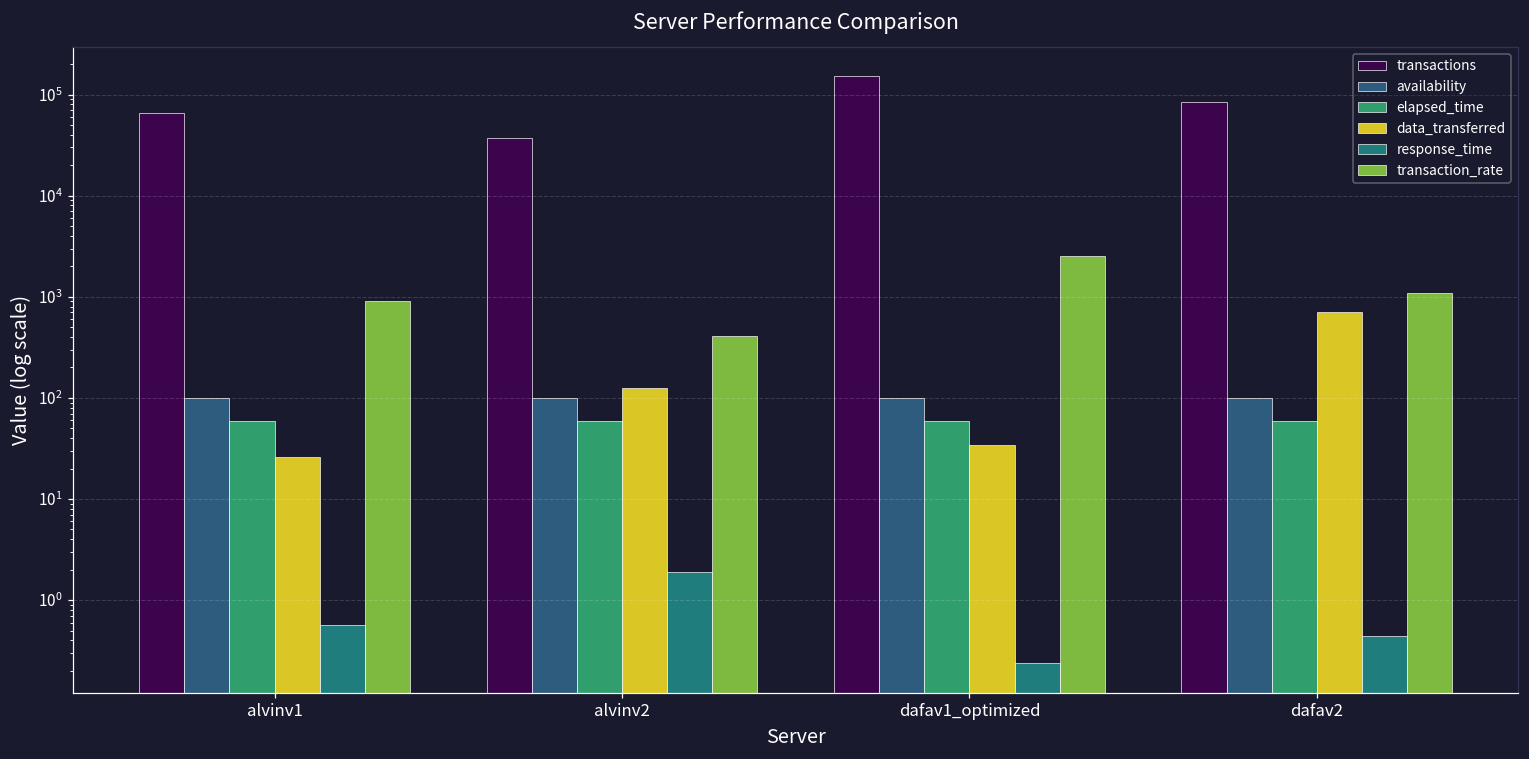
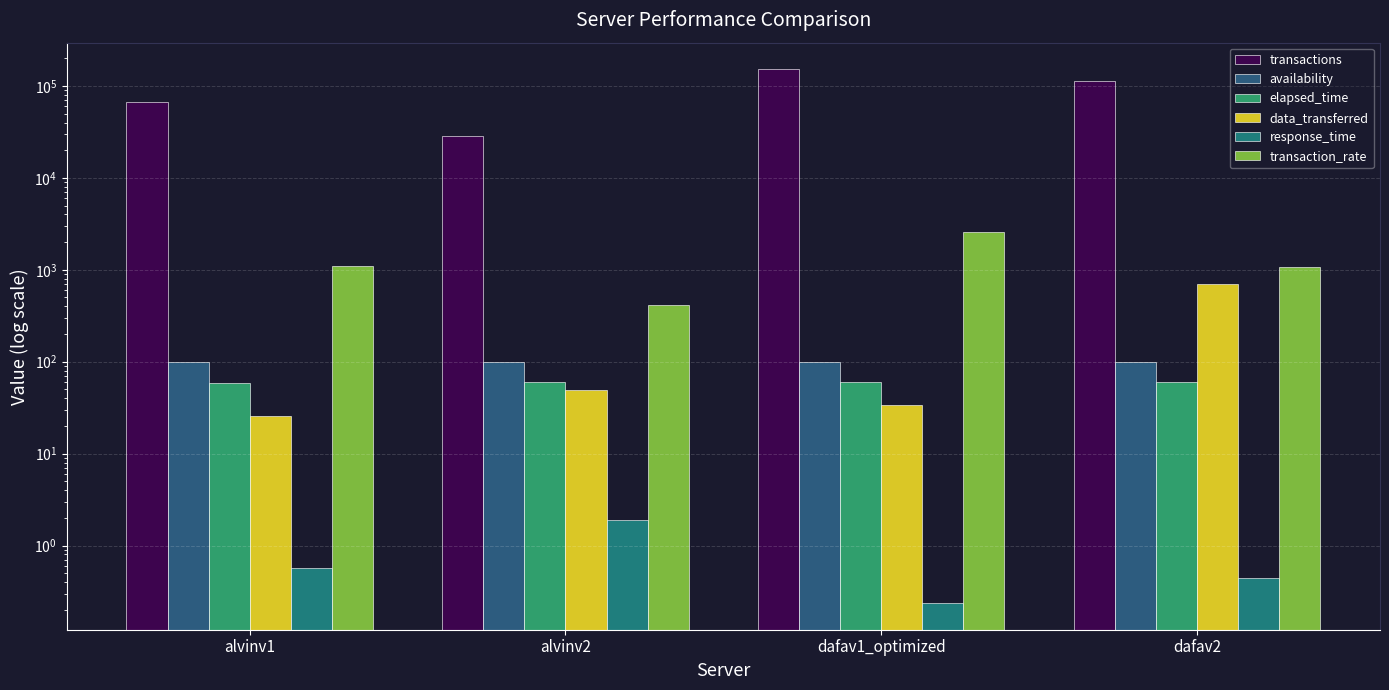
transaction_rate, alvinv1: 900 -> 1100
transactions, alvinv2: 37000 -> 28000
data_transferred, alvinv2: 120 -> 50
transactions, dafav2: 90000 -> 110000
